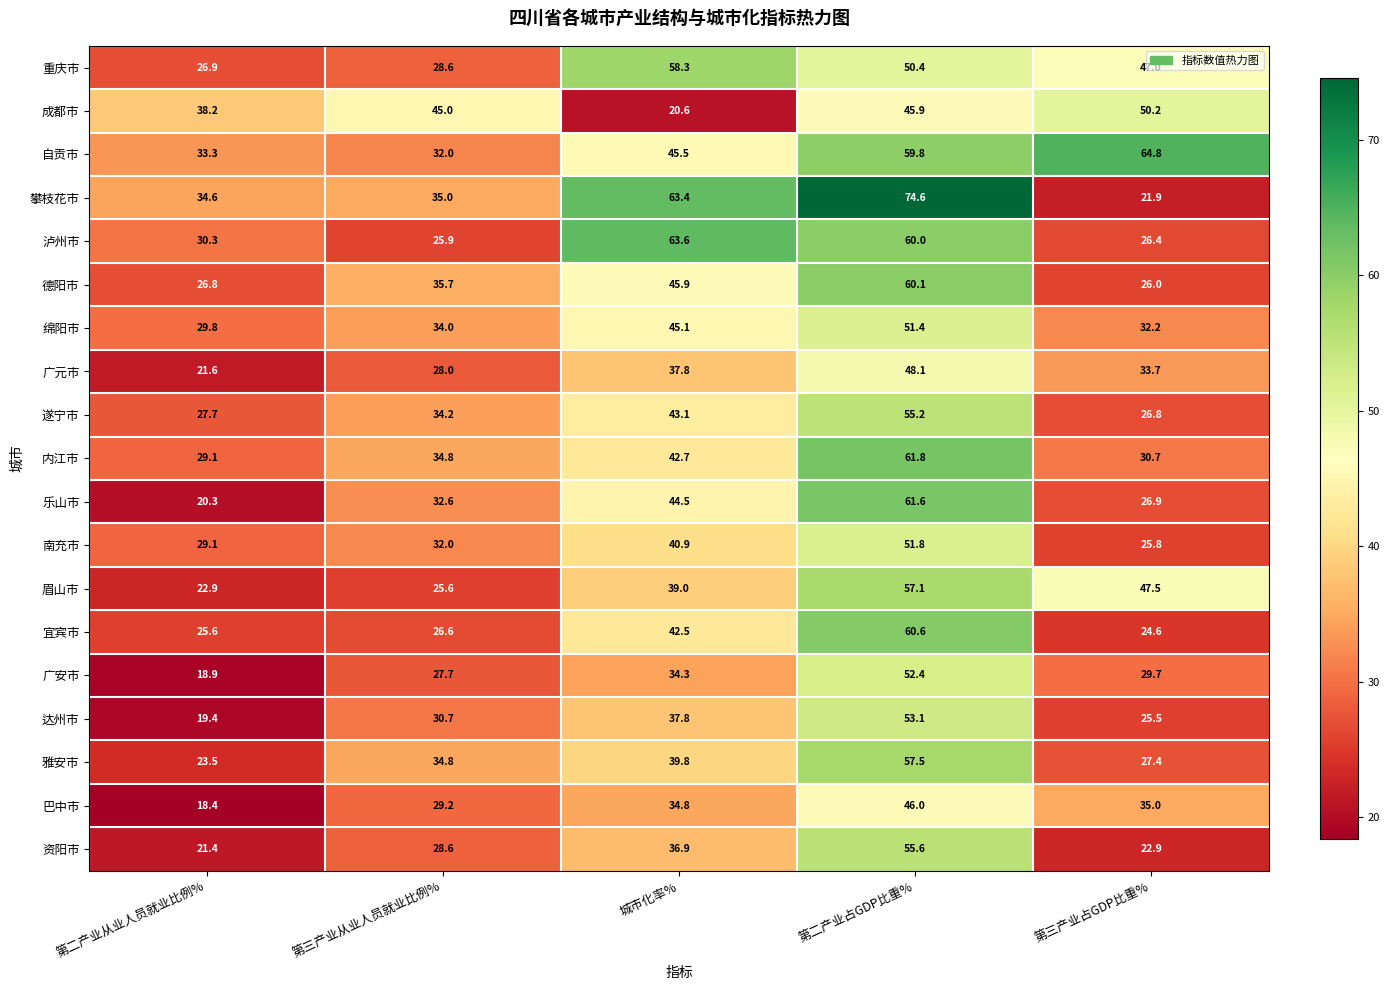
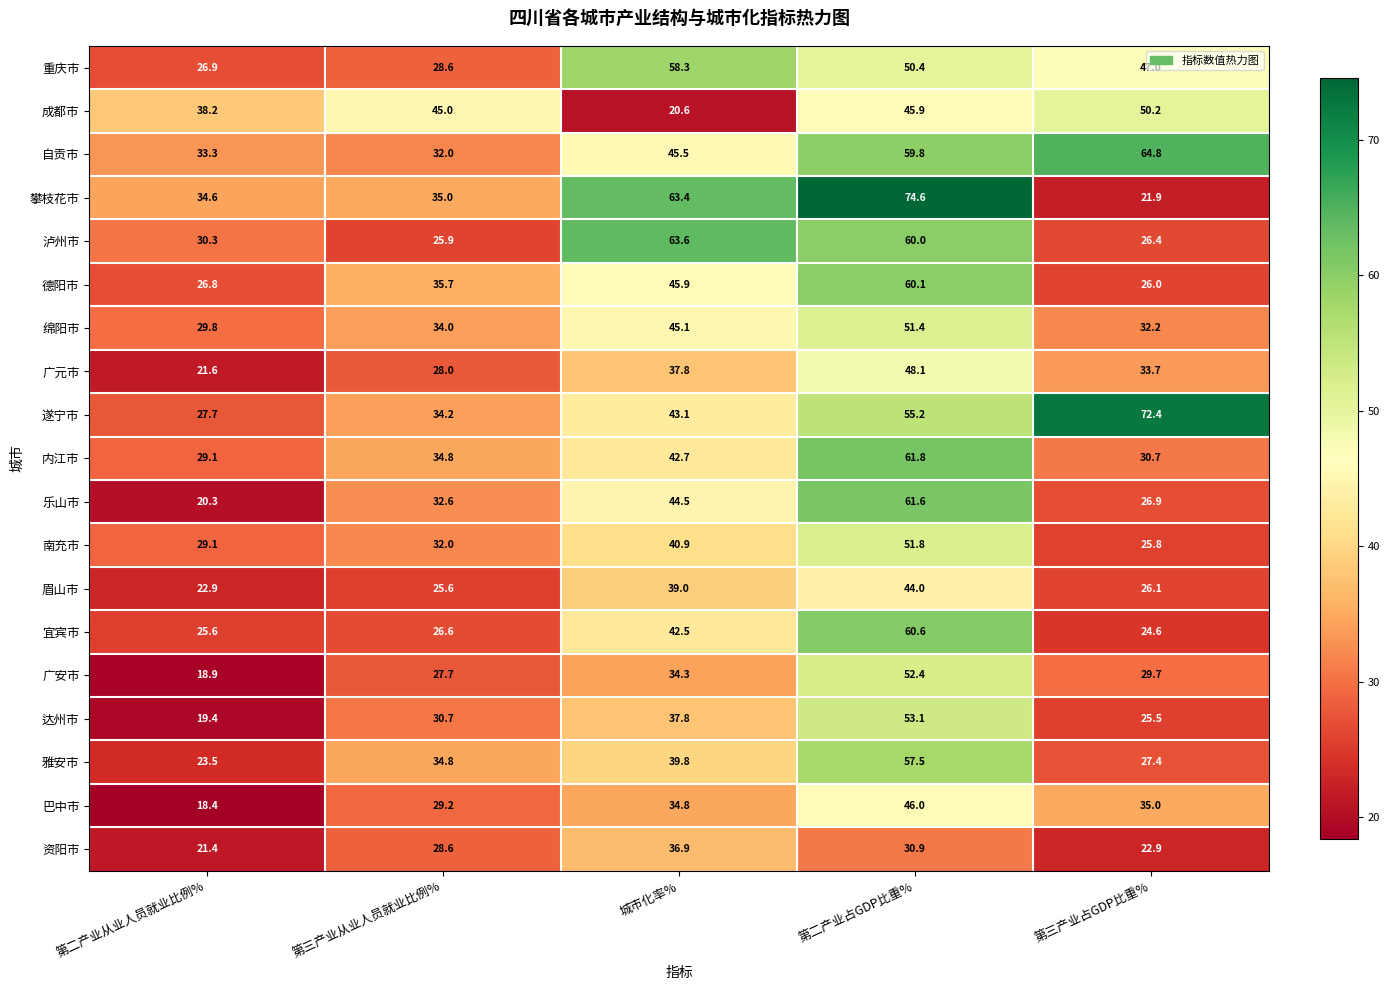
遂宁市, 第三产业占GDP比重%: 26.8 -> 72.4
眉山市, 第二产业占GDP比重%: 57.1 -> 44.0
眉山市, 第三产业占GDP比重%: 47.5 -> 26.1
资阳市, 第二产业占GDP比重%: 55.6 -> 30.9
